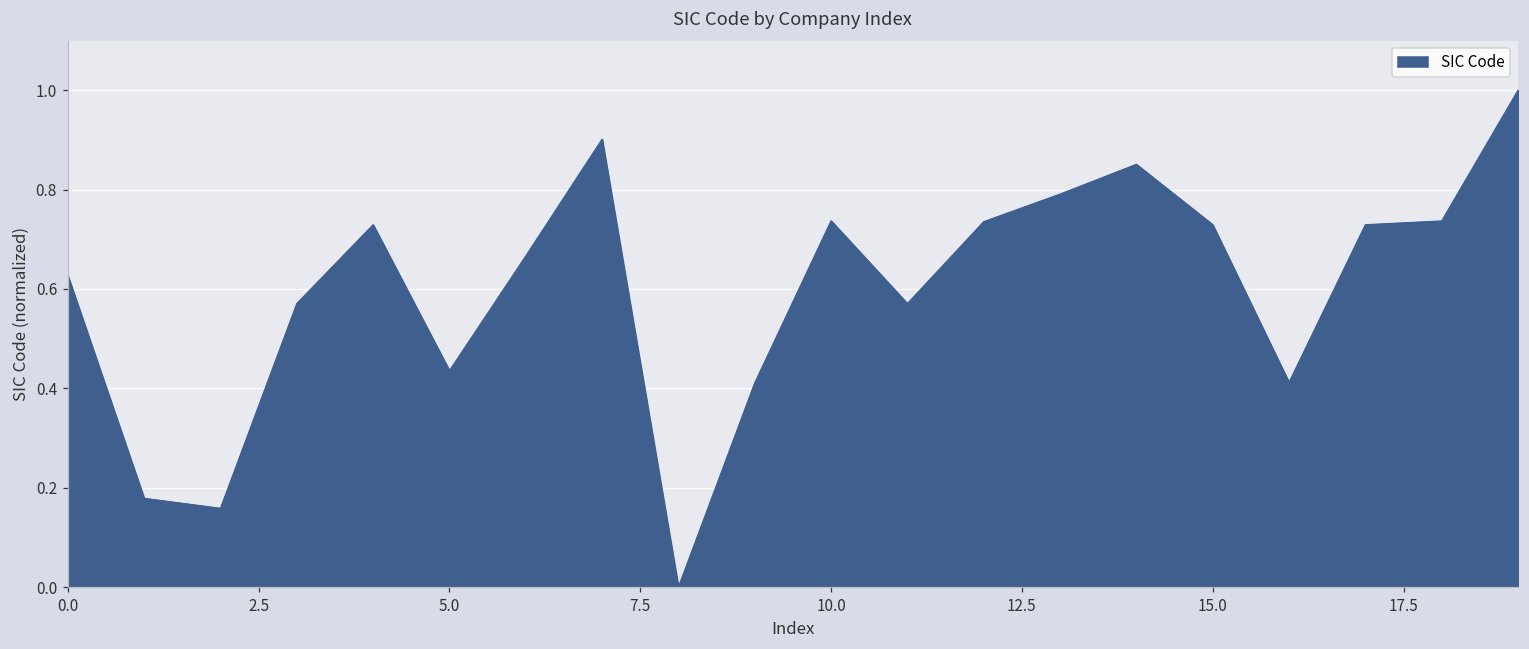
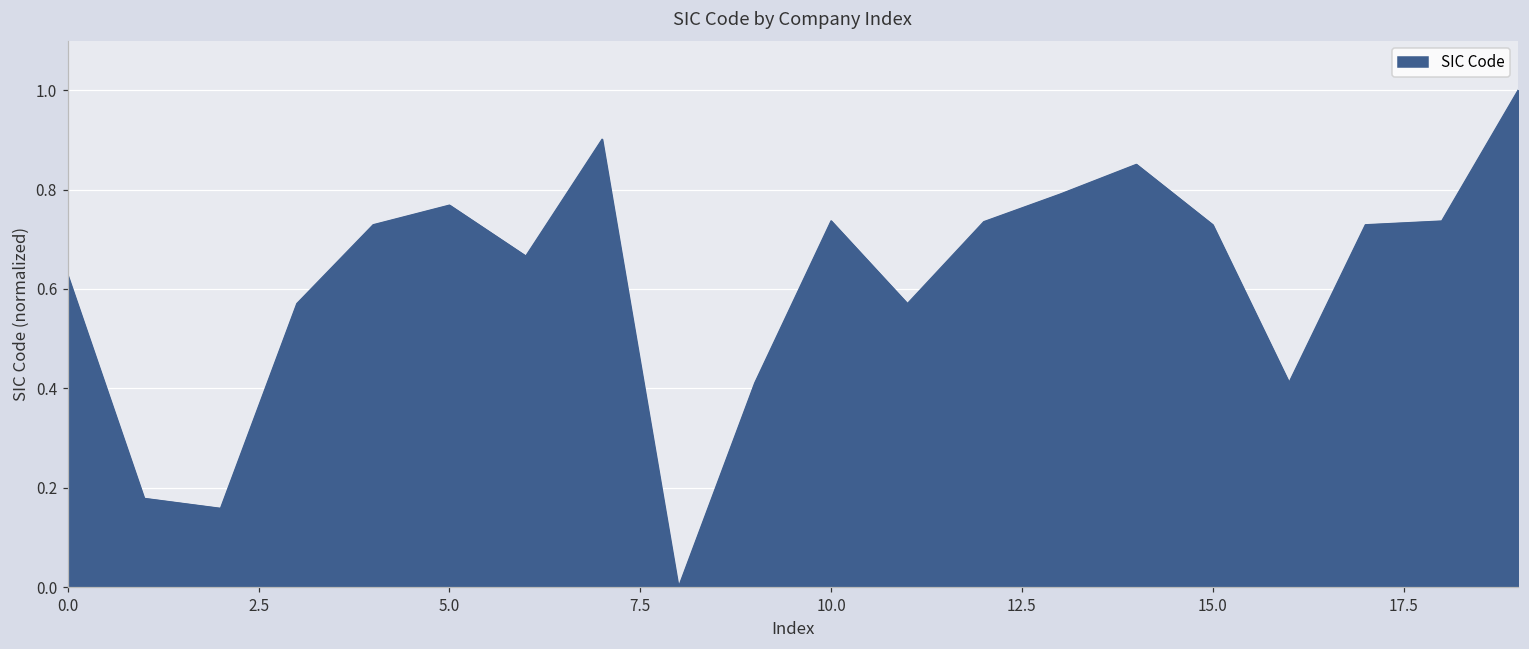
5.0: 0.44 -> 0.77
